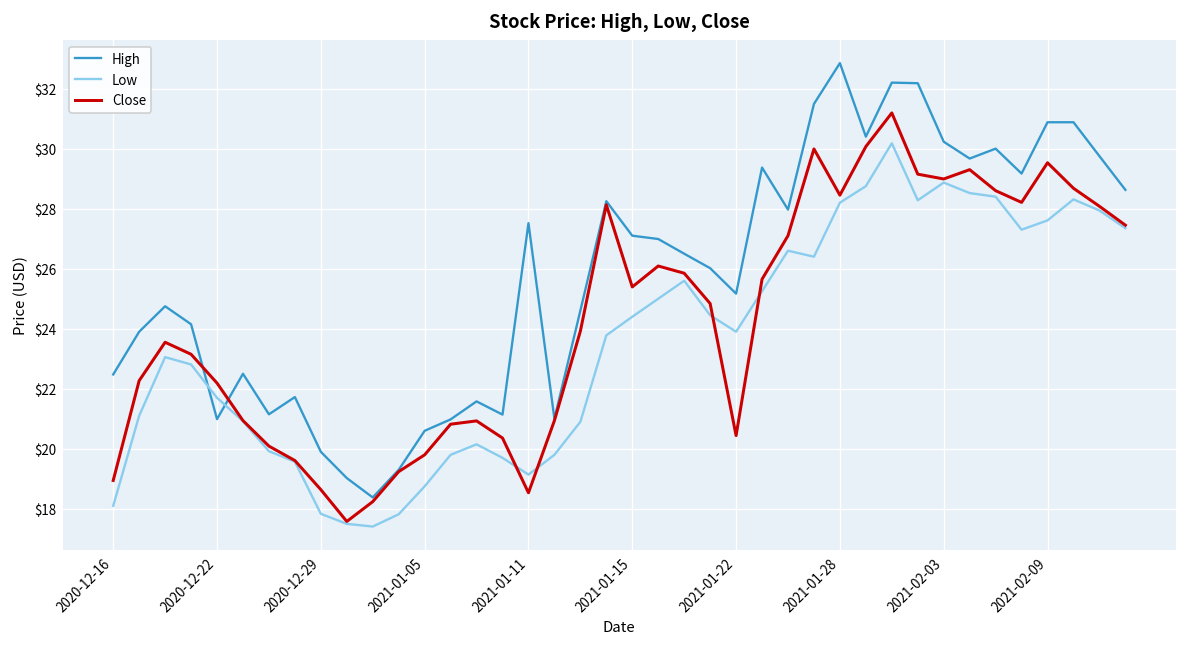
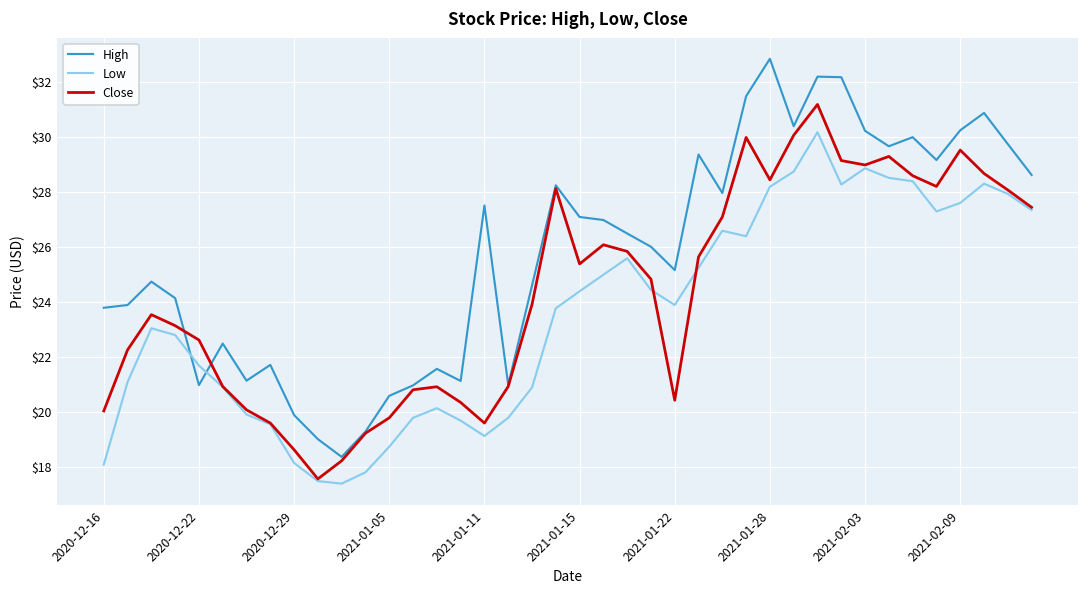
High, 2020-12-16: $22.5 -> $23.8
Close, 2020-12-16: $18.9 -> $20.0
Close, 2020-12-22: $22.2 -> $22.6
Low, 2020-12-29: $17.8 -> $18.2
Close, 2021-01-11: $18.5 -> $19.6
High, 2021-02-09: $30.9 -> $30.3
